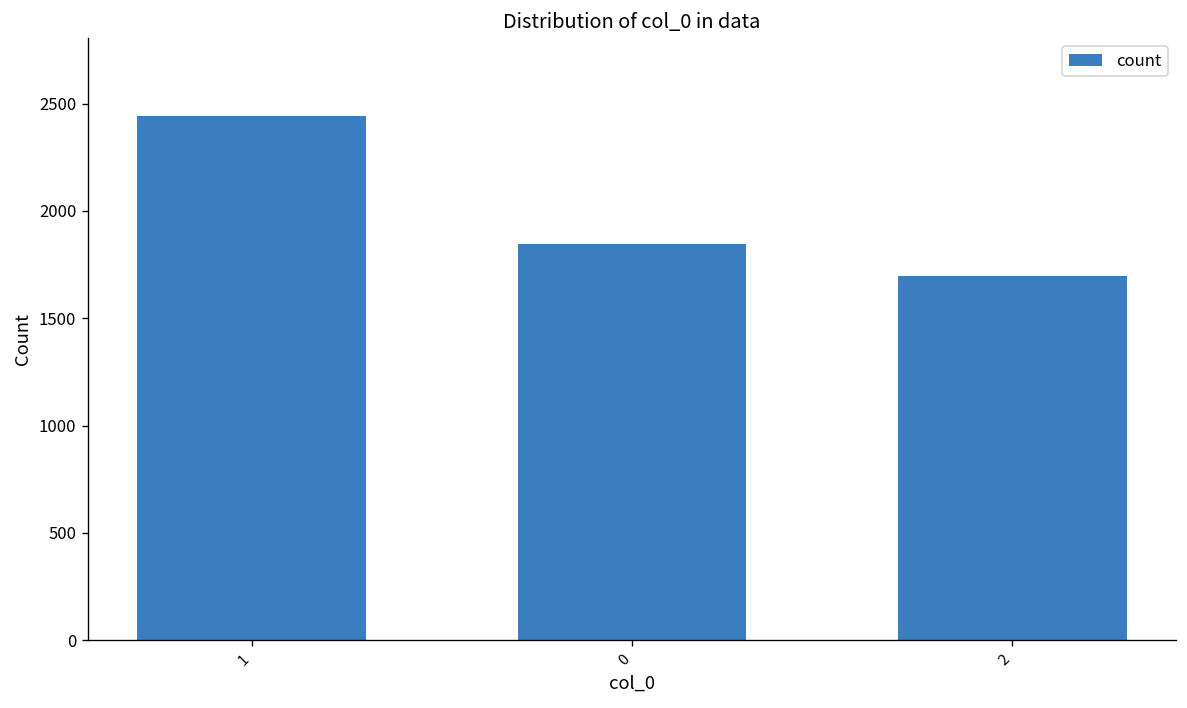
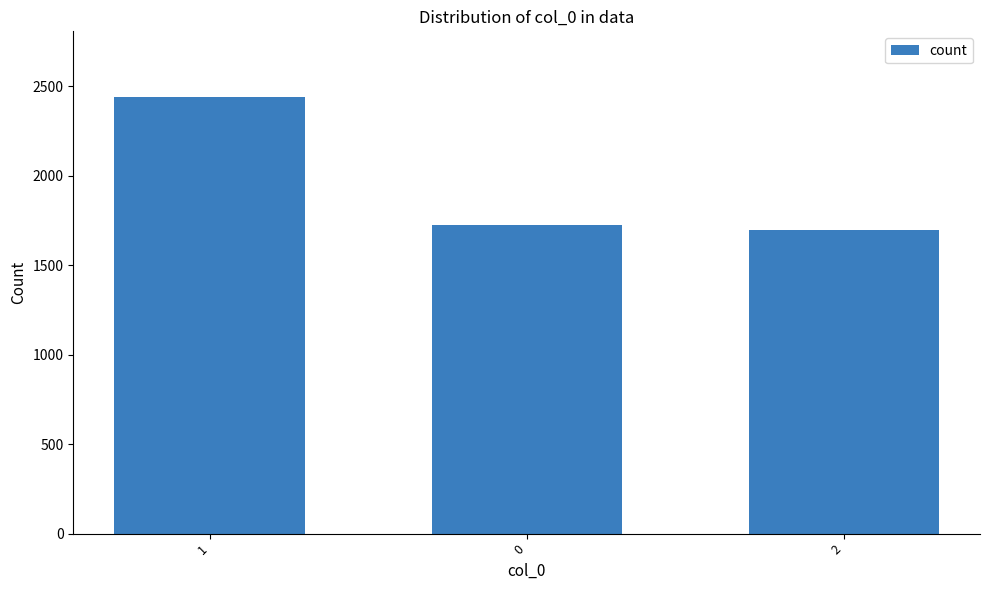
0: 1850 -> 1720
